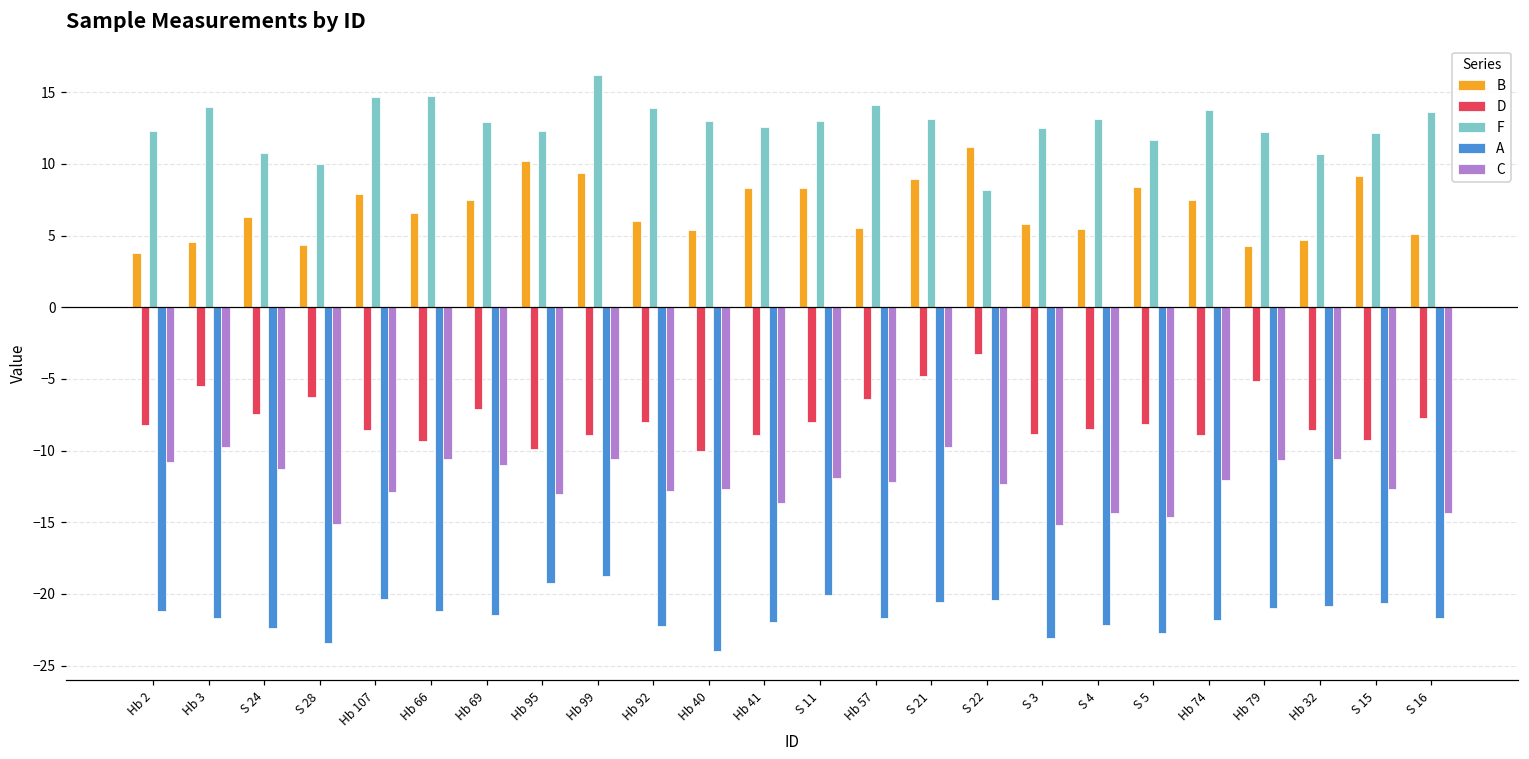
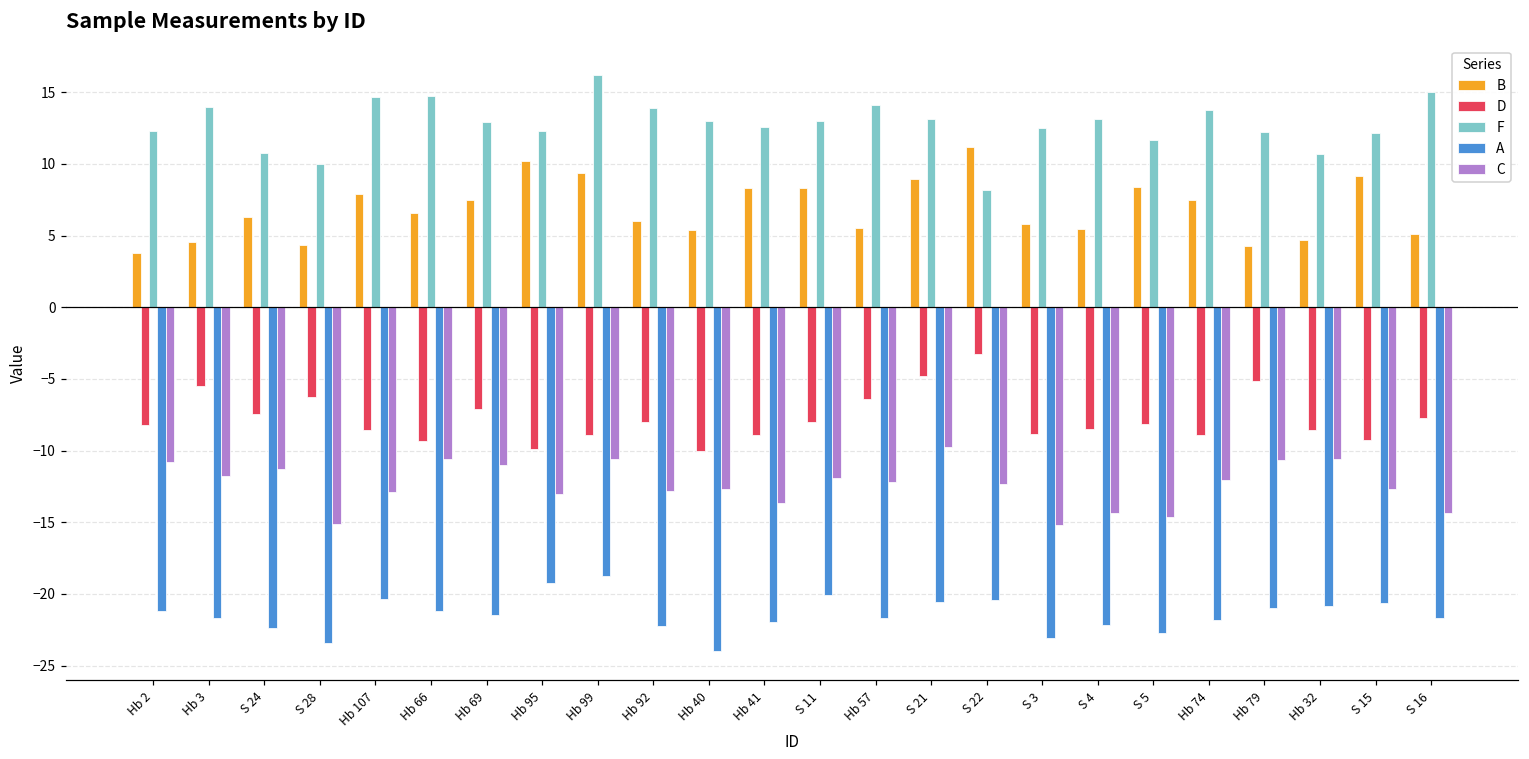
C, Hb 3: -9.8 -> -11.8
F, S 16: 13.6 -> 15.0
